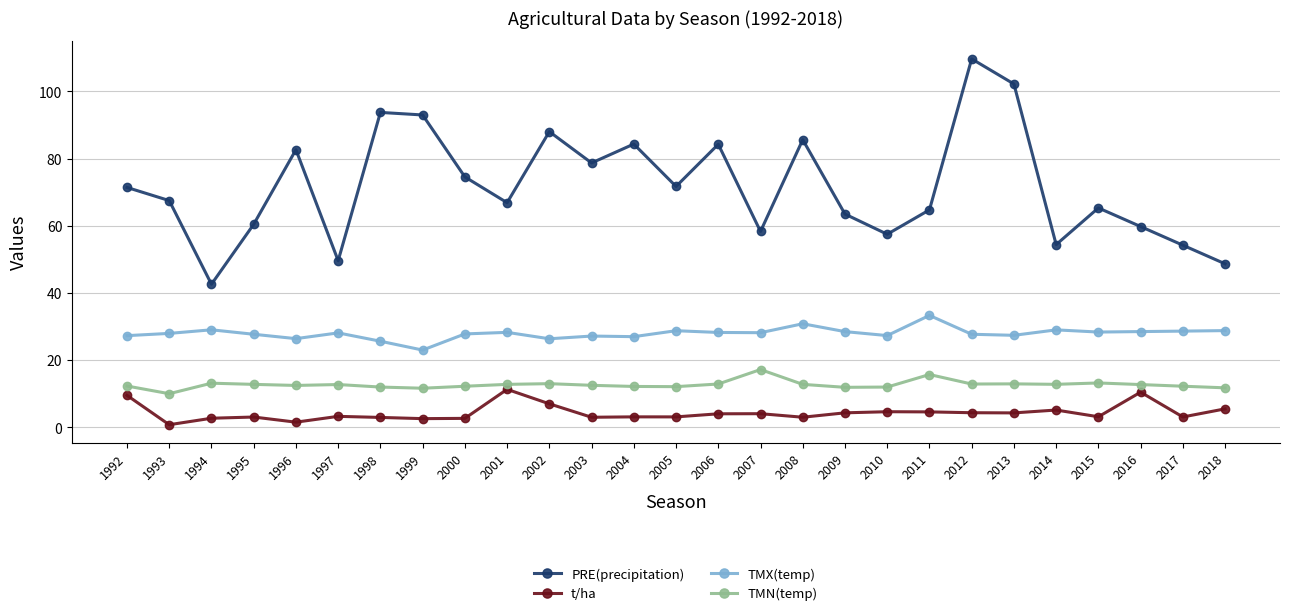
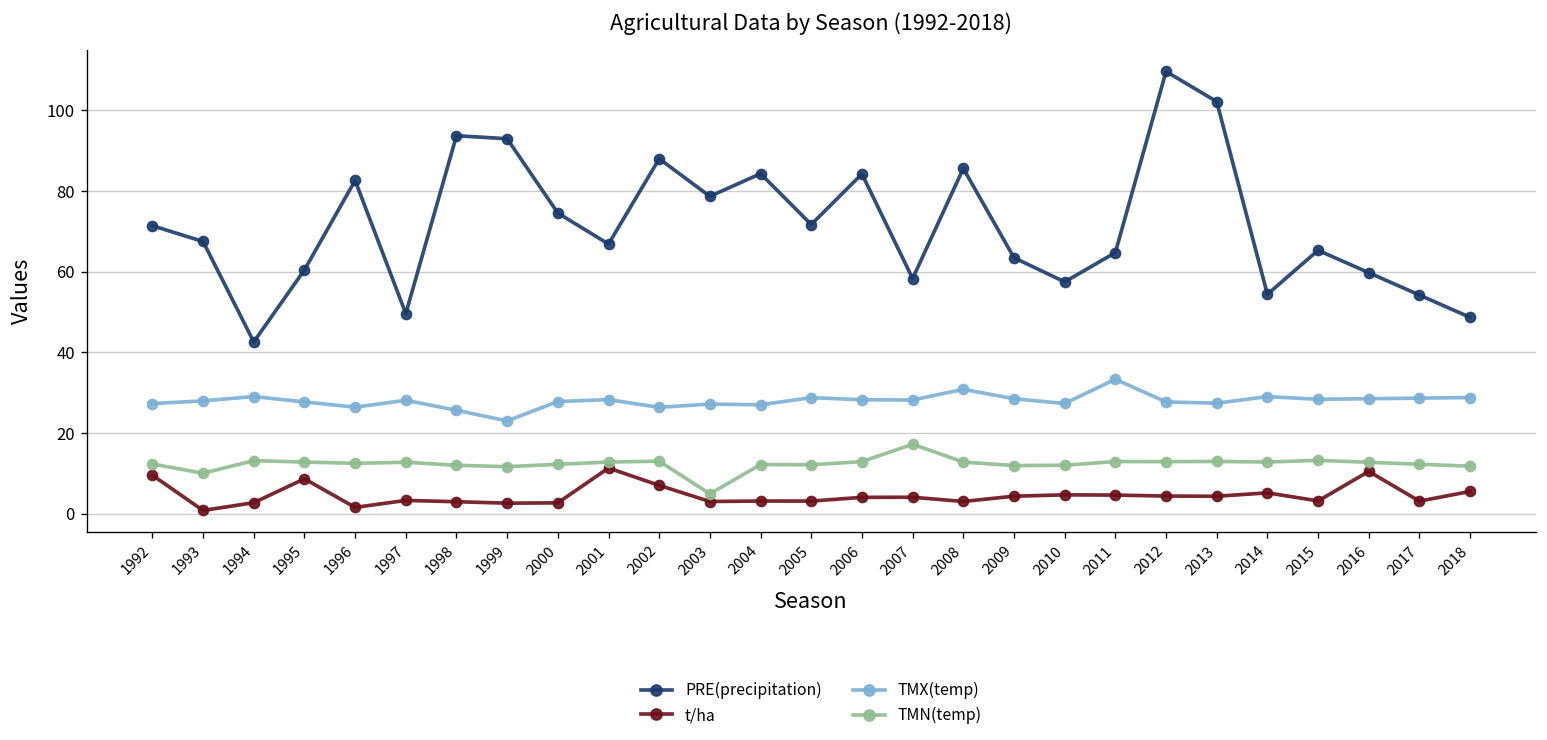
t/ha, 1995: 3 -> 9
TMN(temp), 2003: 13 -> 5
TMN(temp), 2011: 16 -> 13
